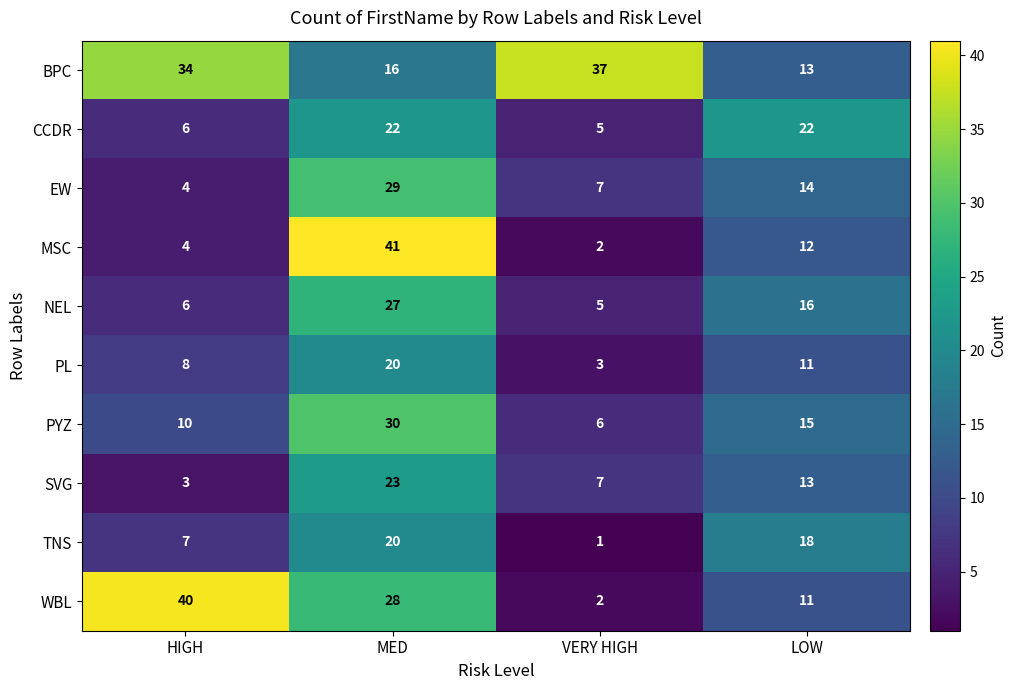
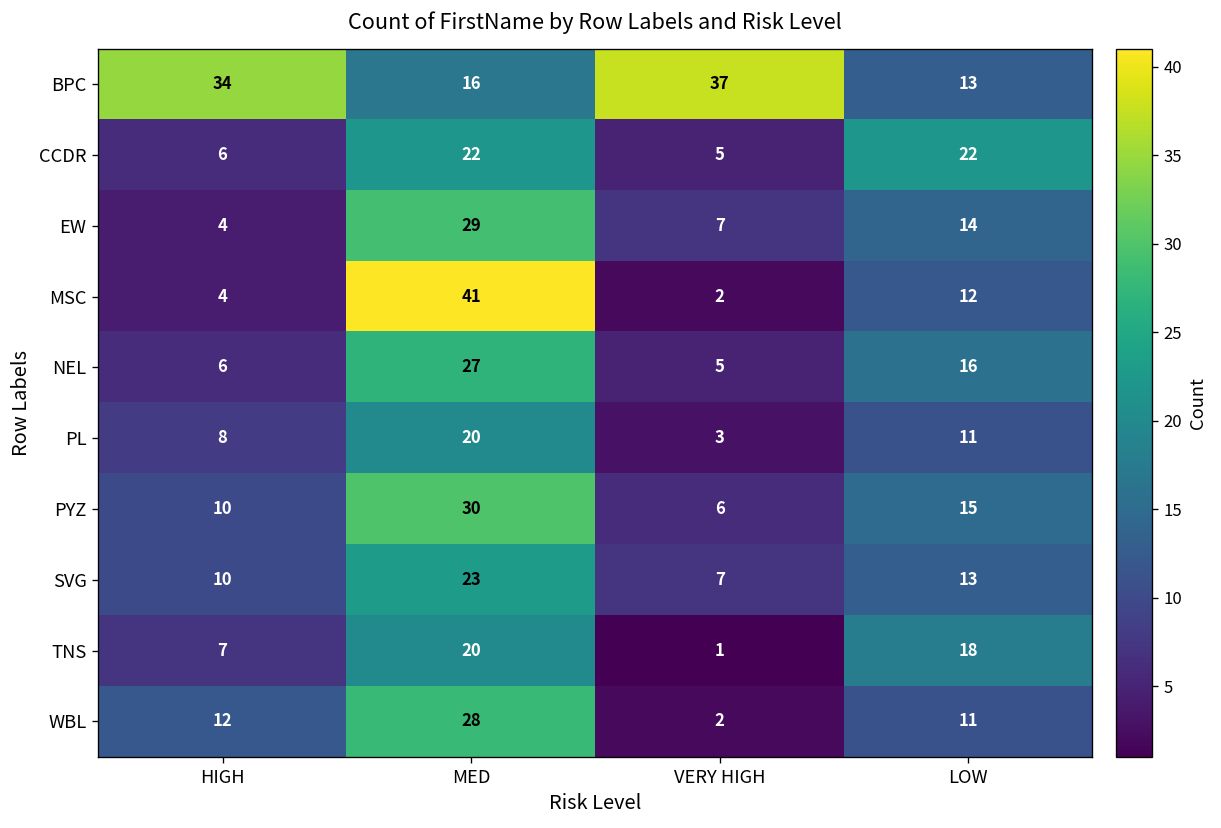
SVG, HIGH: 3 -> 10
WBL, HIGH: 40 -> 12
